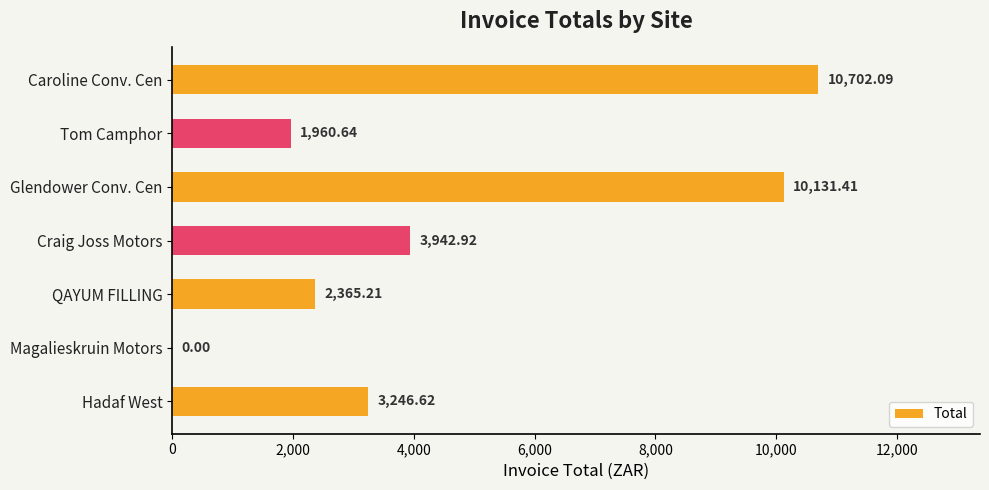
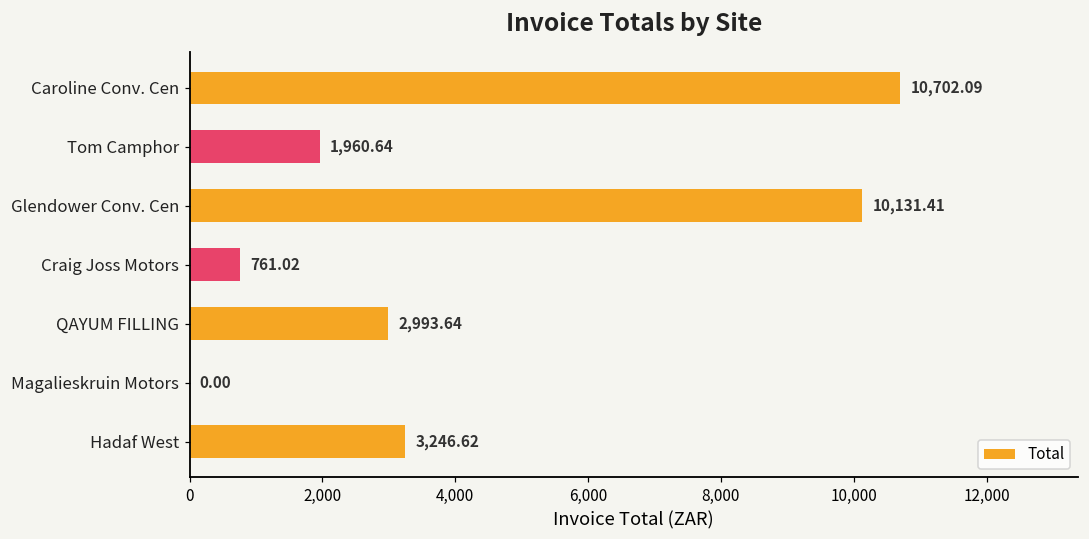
Craig Joss Motors: 3,942.92 -> 761.02
QAYUM FILLING: 2,365.21 -> 2,993.64
